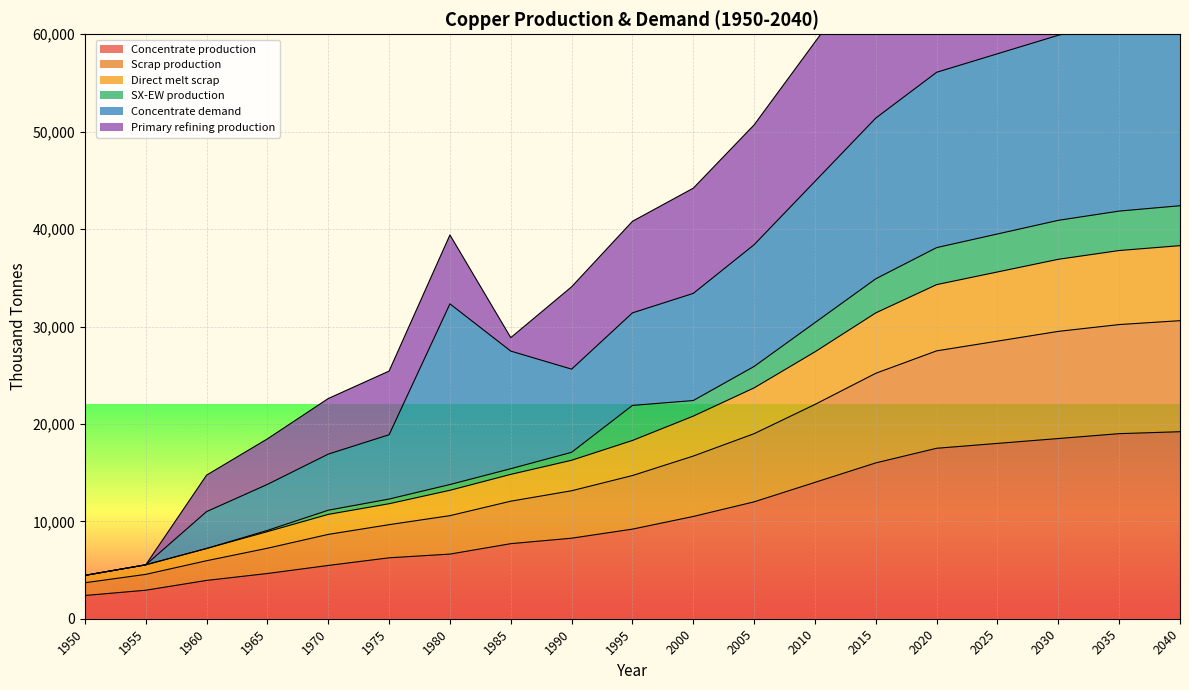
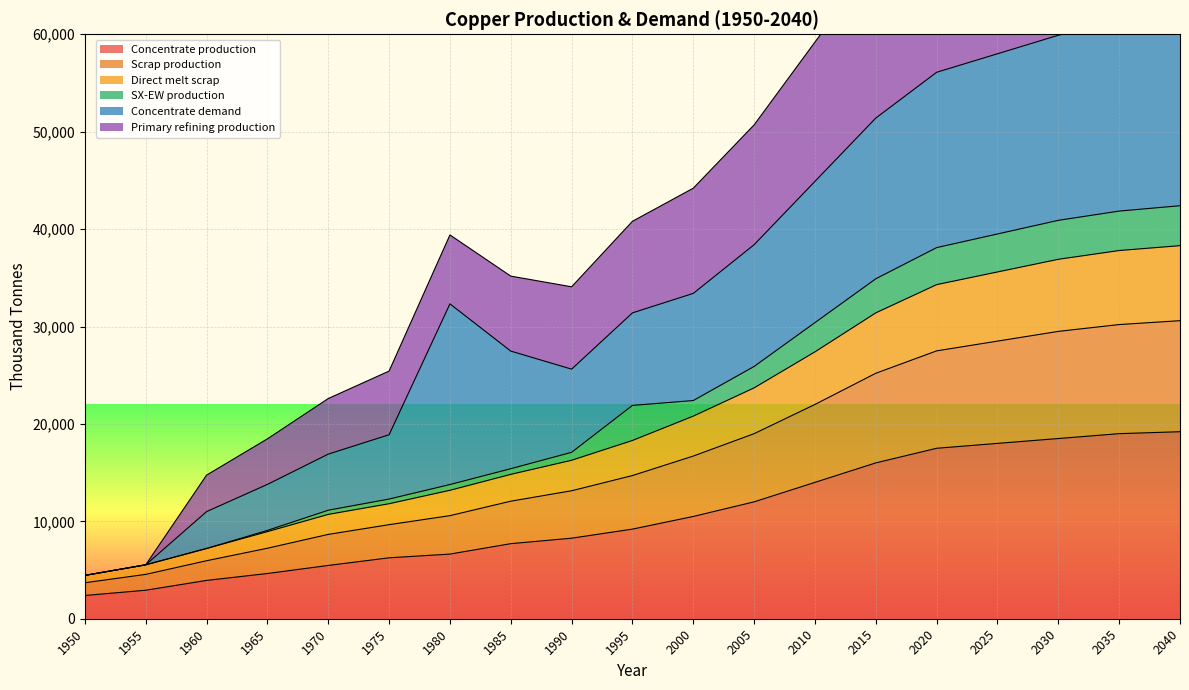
Primary refining production, 1985: 1,000 -> 8,000
